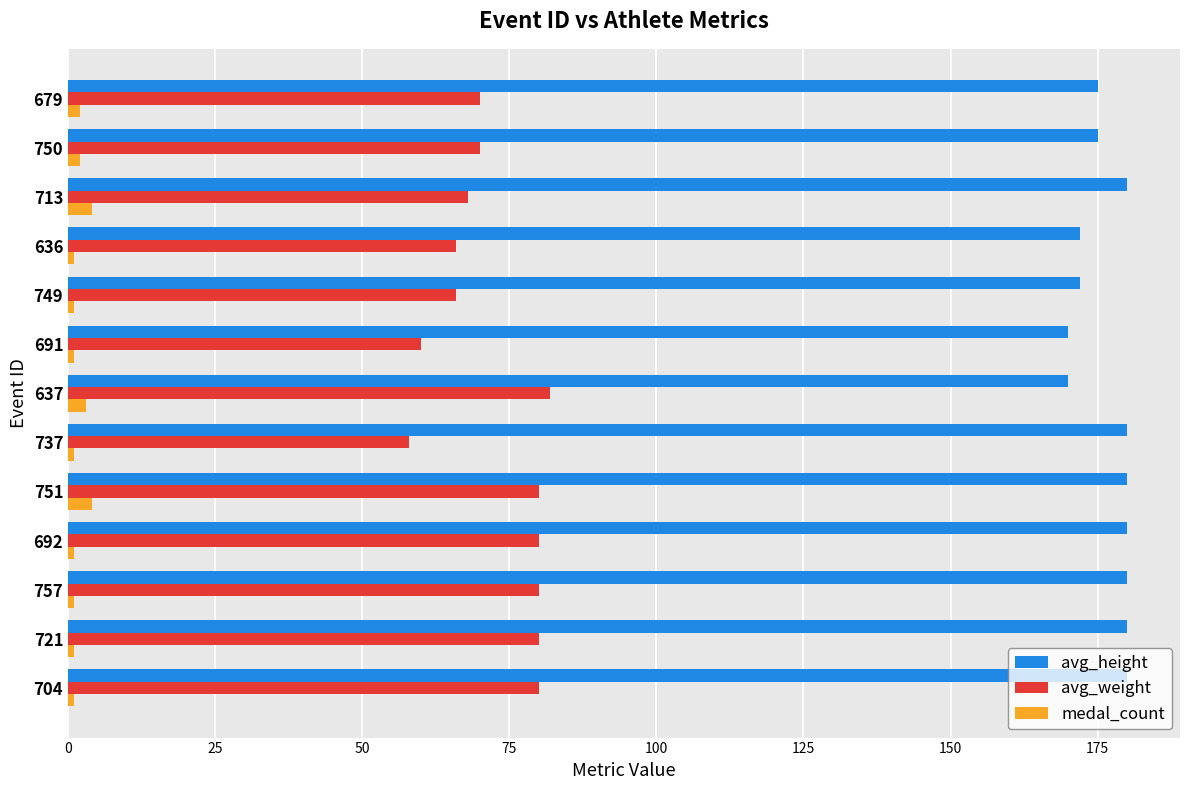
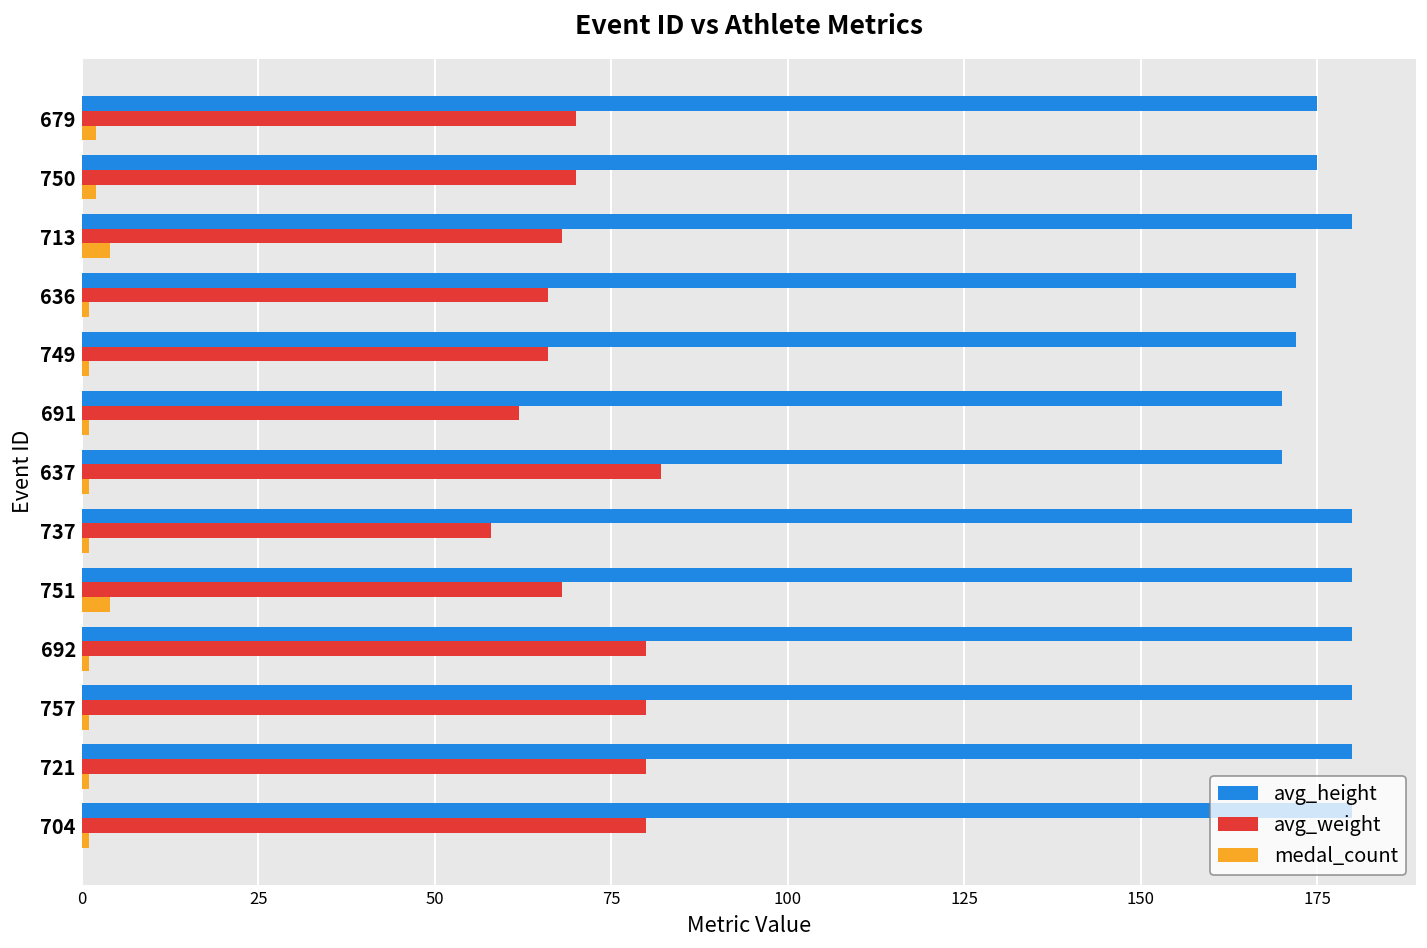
avg_weight, 691: 60 -> 62
medal_count, 637: 3 -> 1
avg_weight, 751: 80 -> 68
